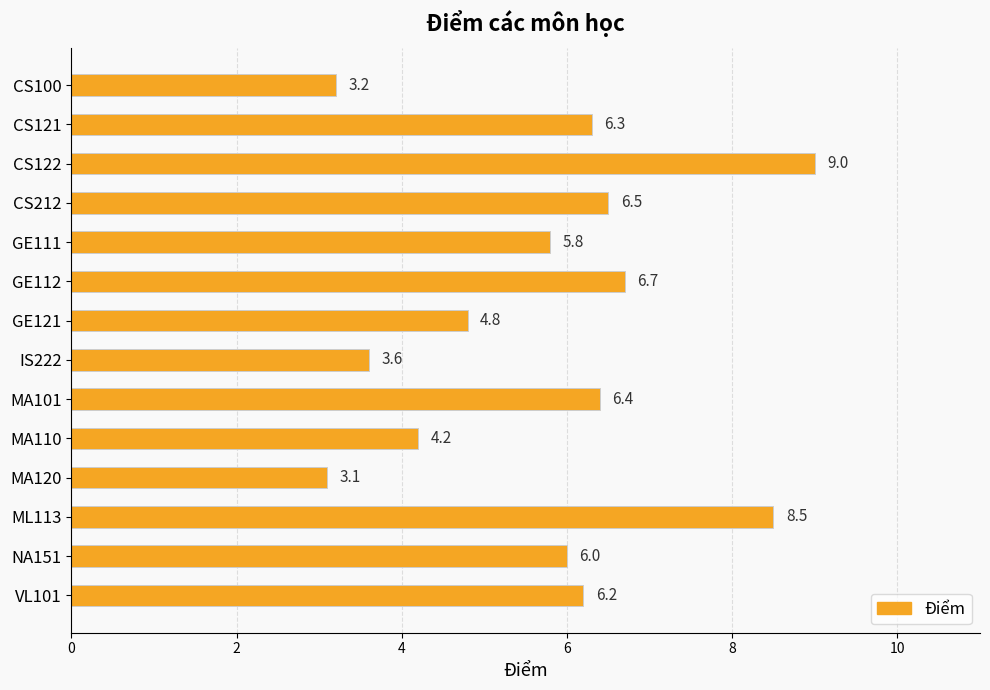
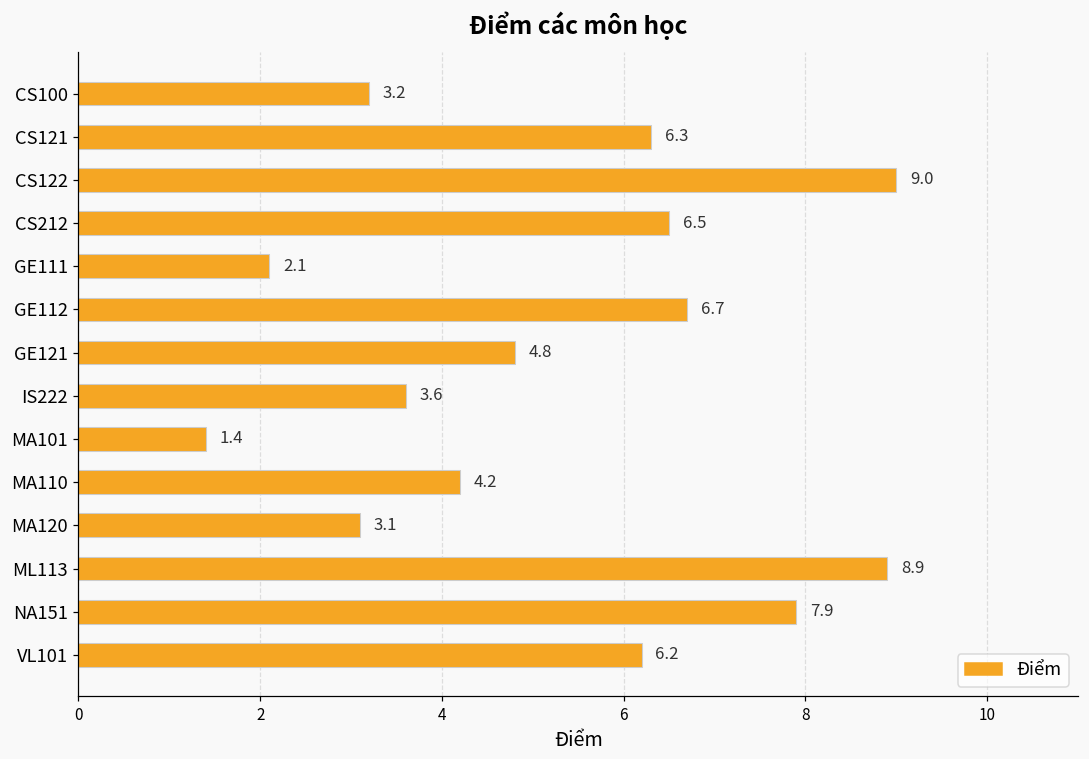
GE111: 5.8 -> 2.1
MA101: 6.4 -> 1.4
ML113: 8.5 -> 8.9
NA151: 6.0 -> 7.9
